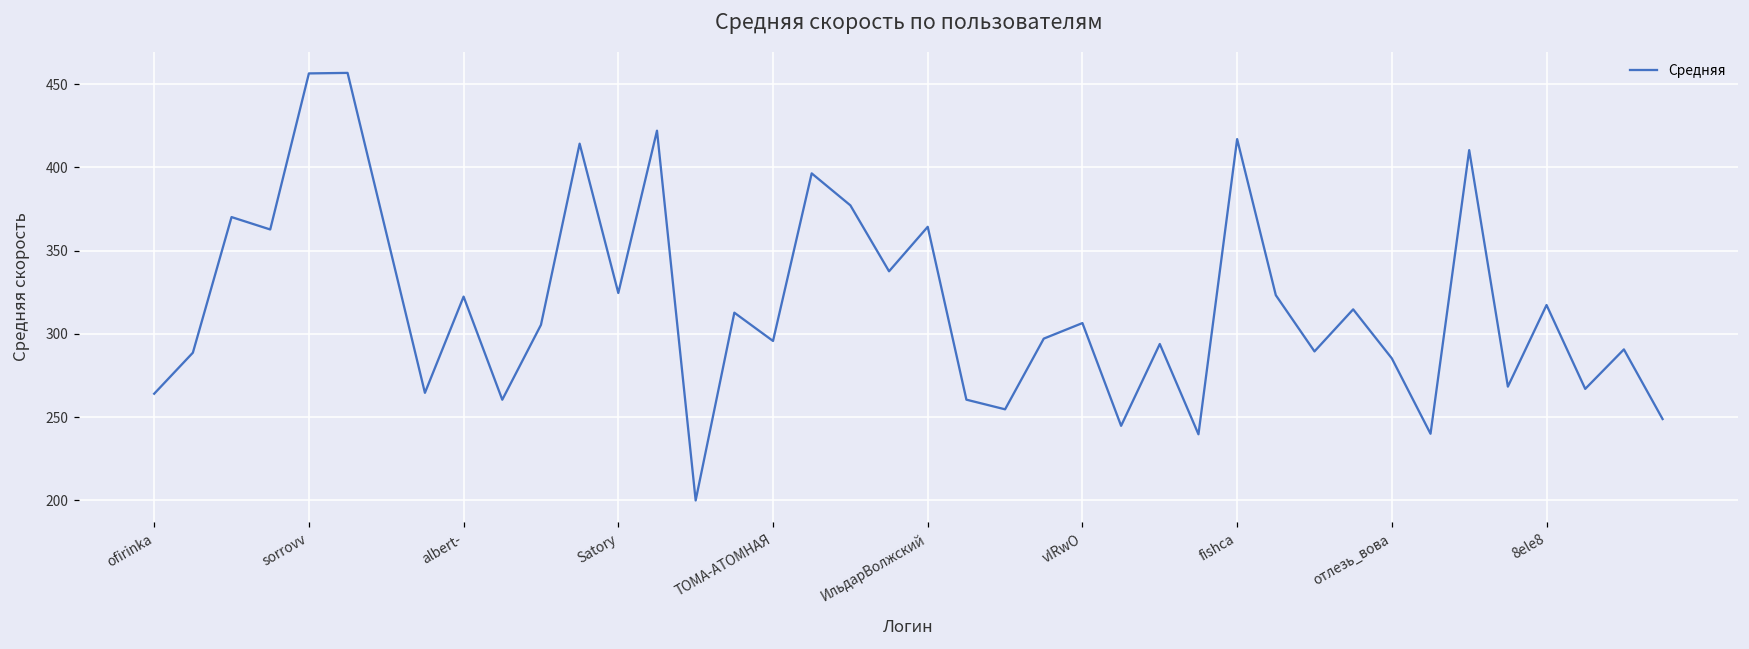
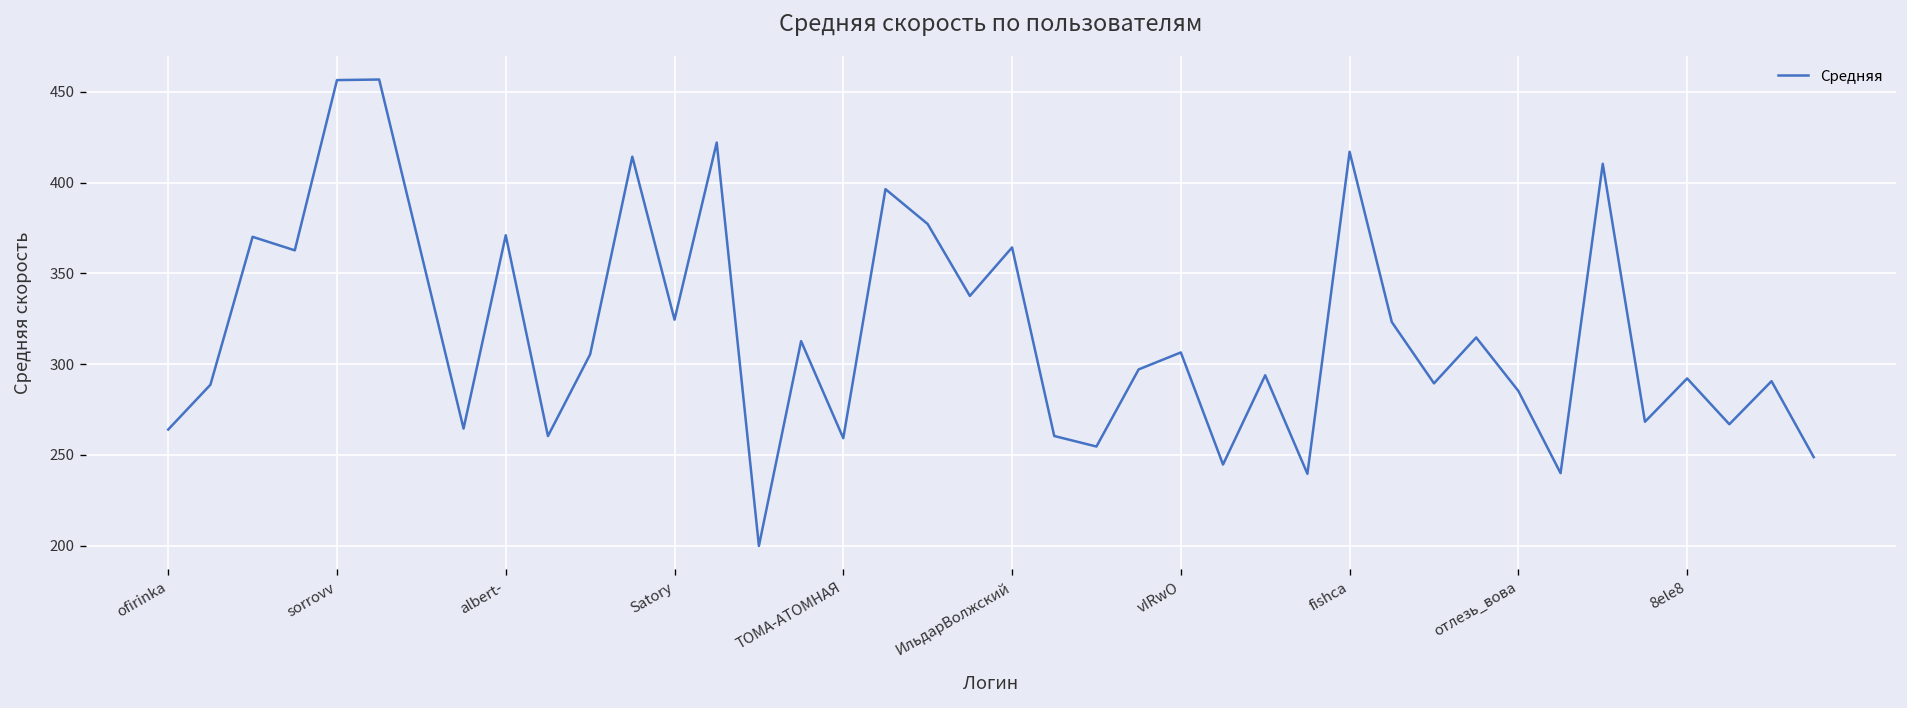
albert-: 322 -> 371
ТОМА-АТОМНАЯ: 296 -> 259
8ele8: 317 -> 292
